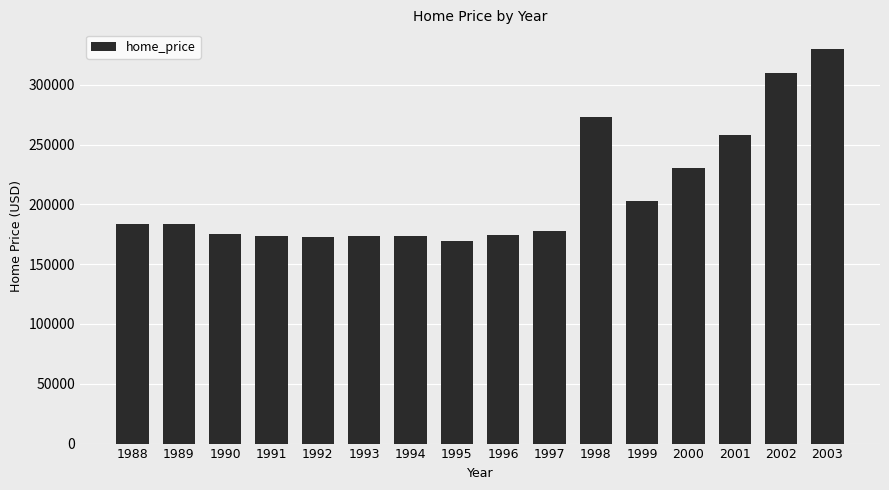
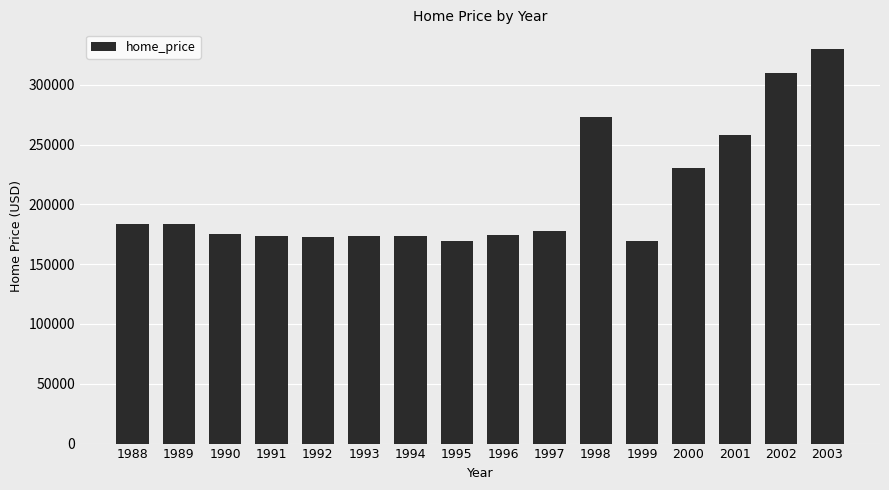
1999: 203000 -> 169000
